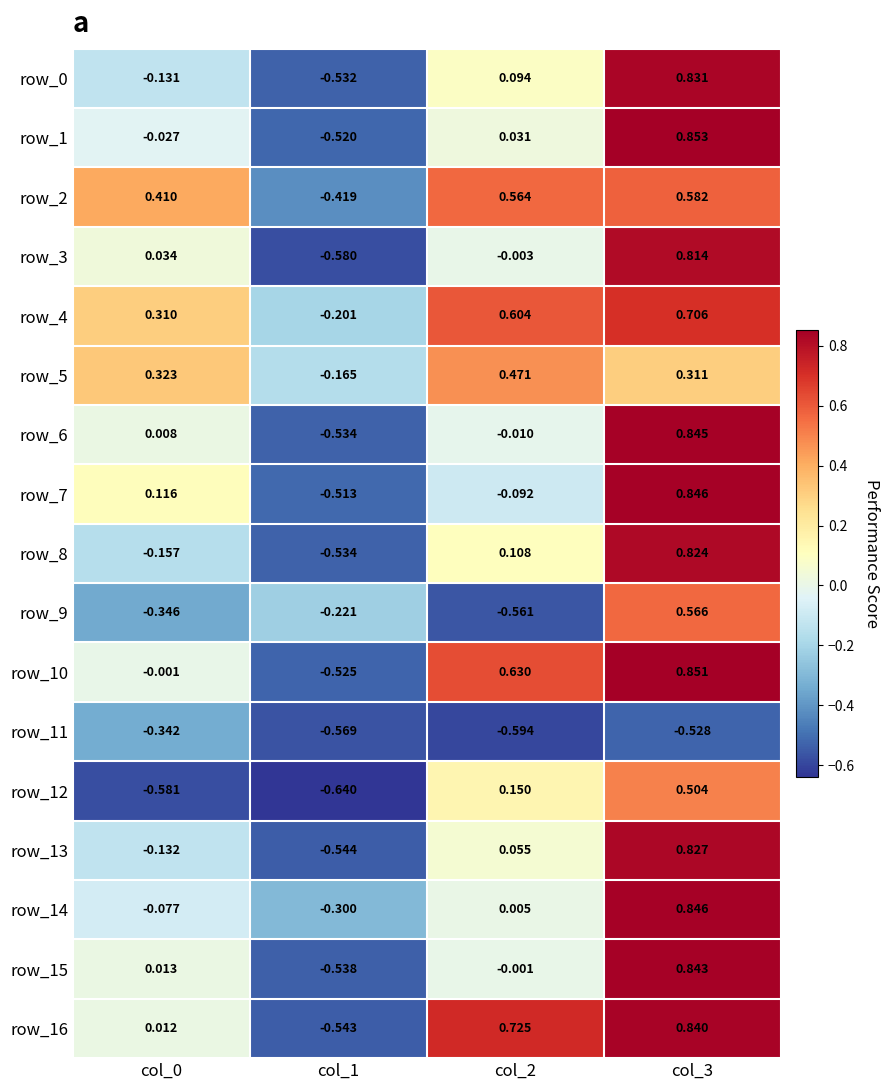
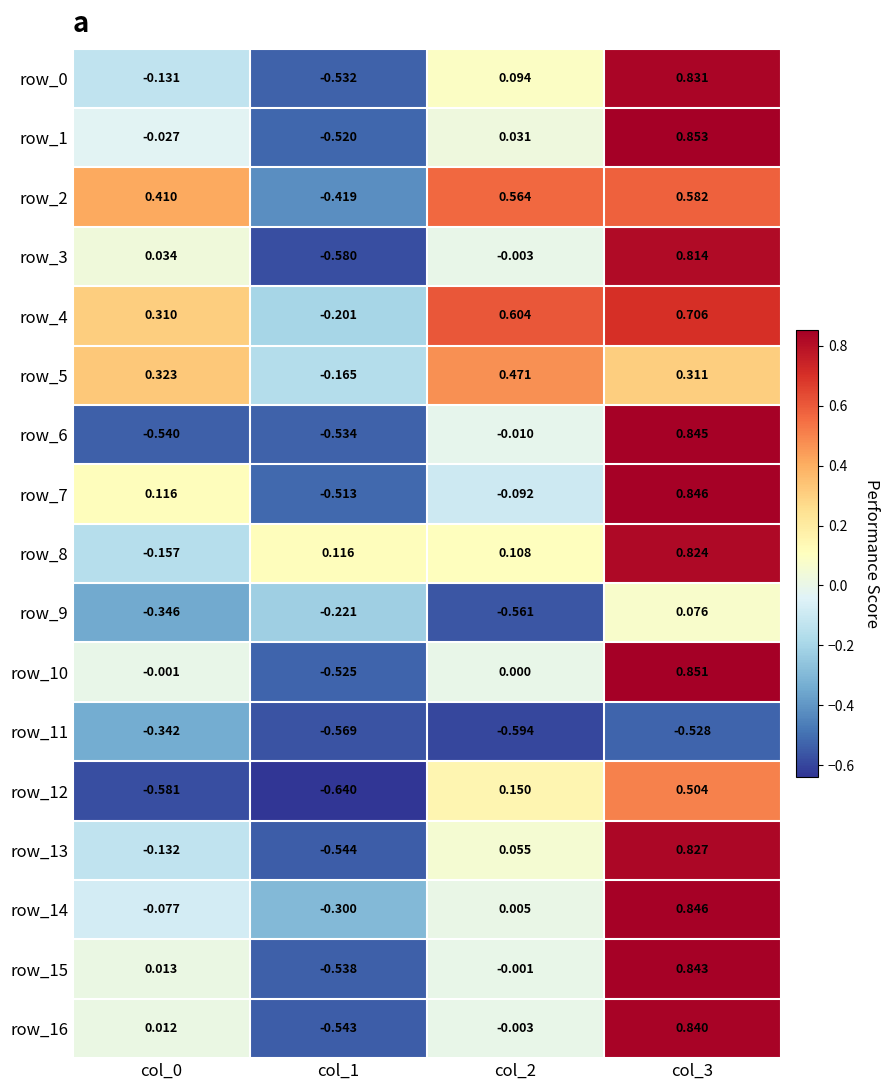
row_6, col_0: 0.008 -> -0.540
row_8, col_1: -0.534 -> 0.116
row_9, col_3: 0.566 -> 0.076
row_10, col_2: 0.630 -> 0.000
row_16, col_2: 0.725 -> -0.003
